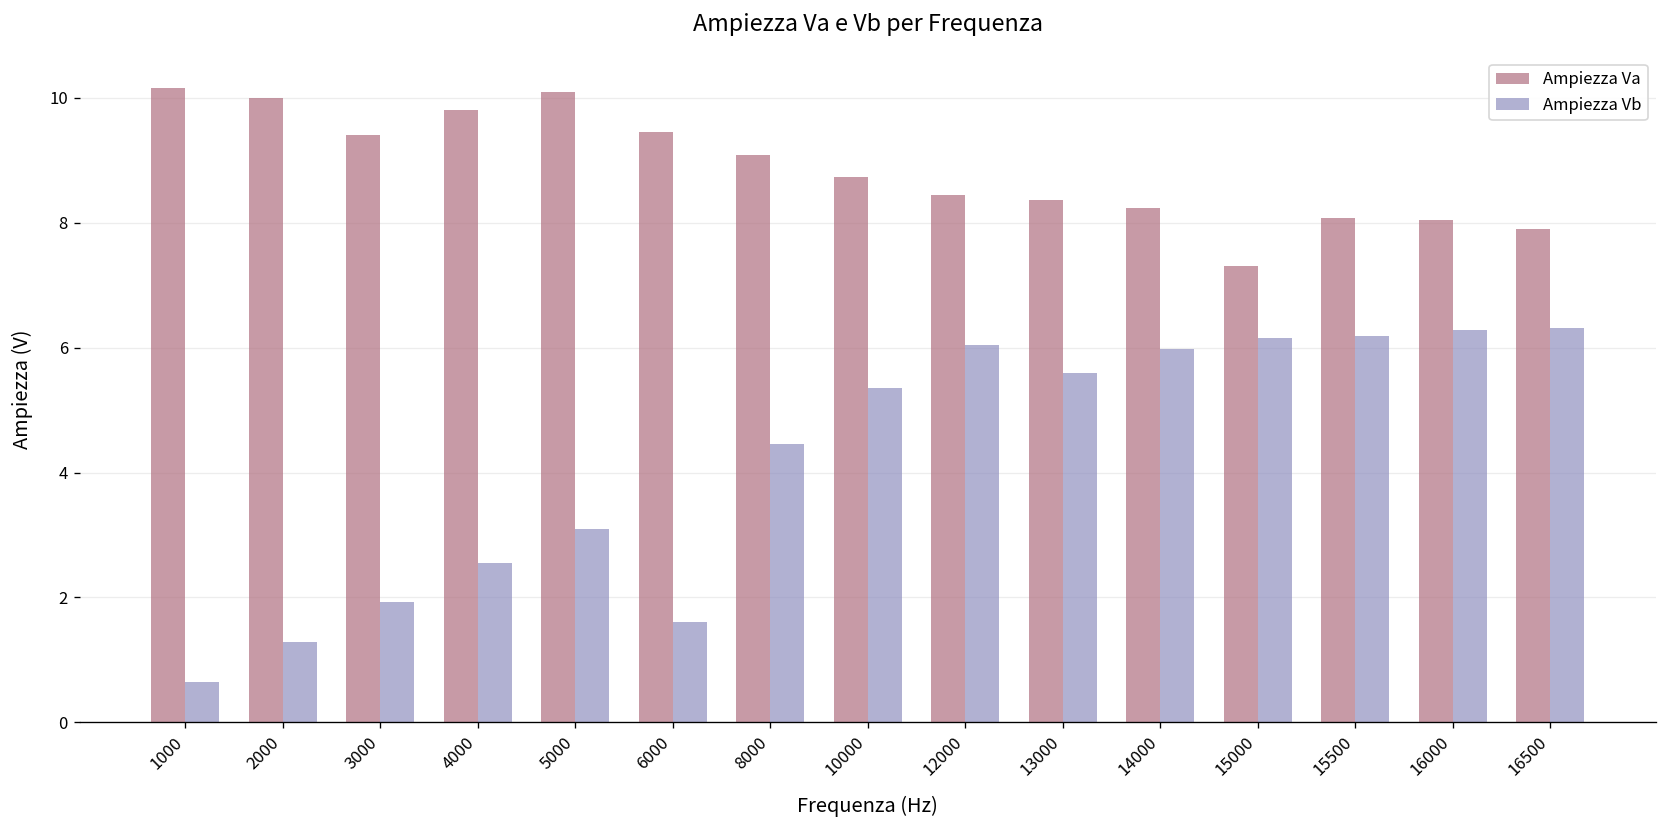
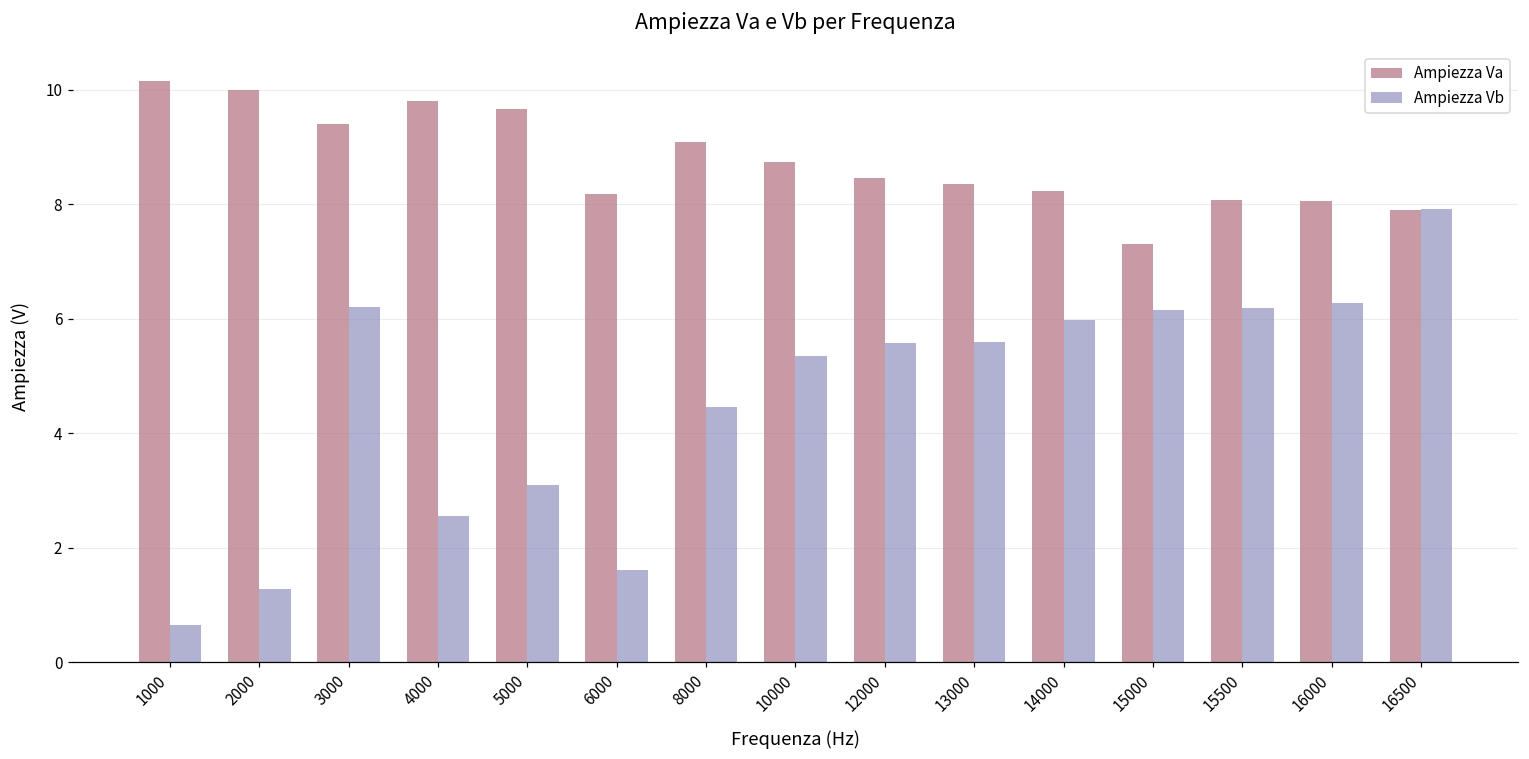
Ampiezza Vb, 3000: 1.9 -> 6.2
Ampiezza Va, 5000: 10.1 -> 9.7
Ampiezza Va, 6000: 9.5 -> 8.2
Ampiezza Vb, 12000: 6.0 -> 5.6
Ampiezza Vb, 16500: 6.3 -> 7.9
